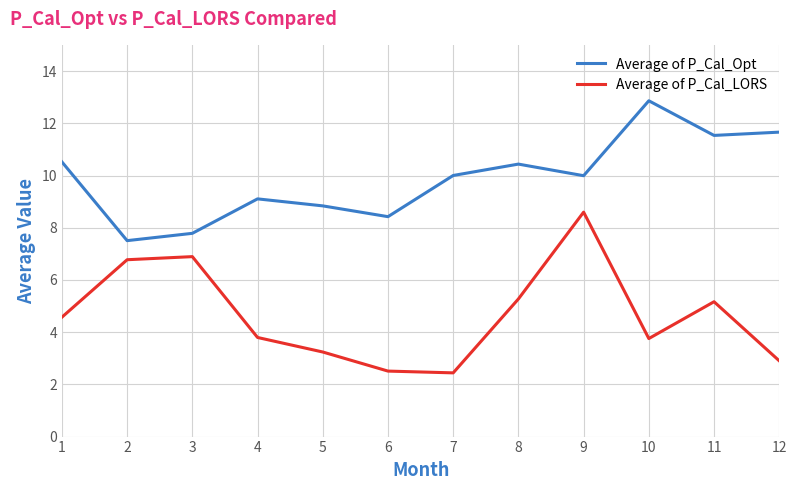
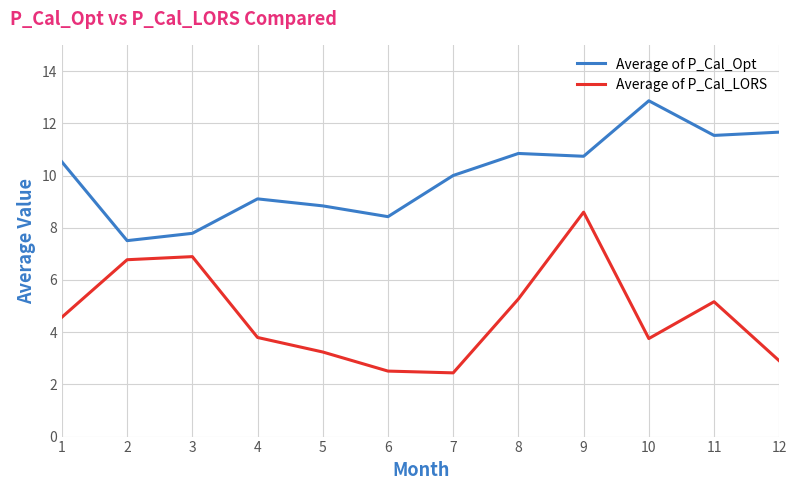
Average of P_Cal_Opt, 8: 10.4 -> 10.8
Average of P_Cal_Opt, 9: 10.0 -> 10.7
